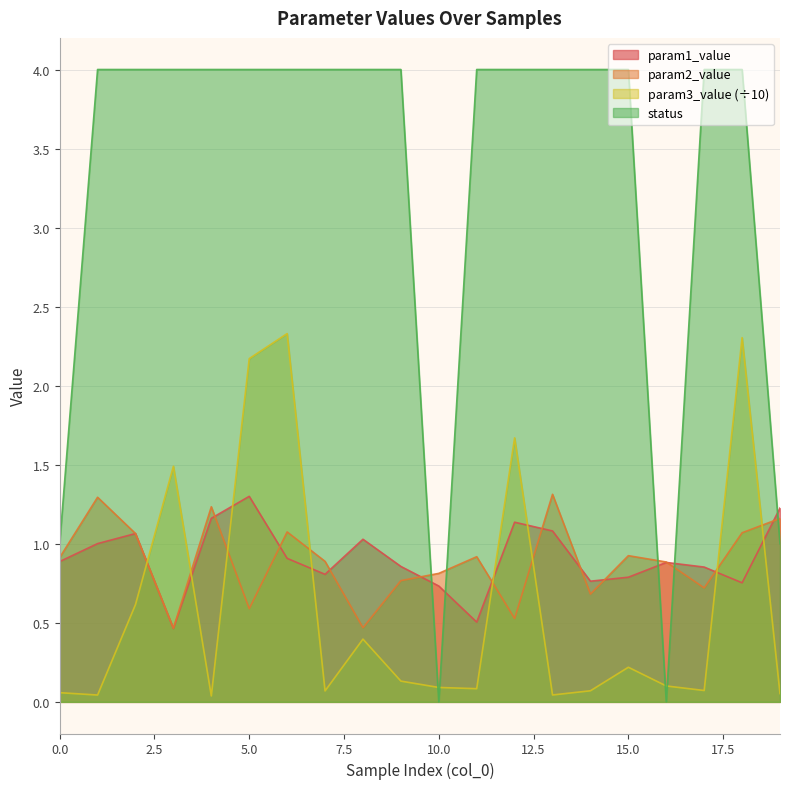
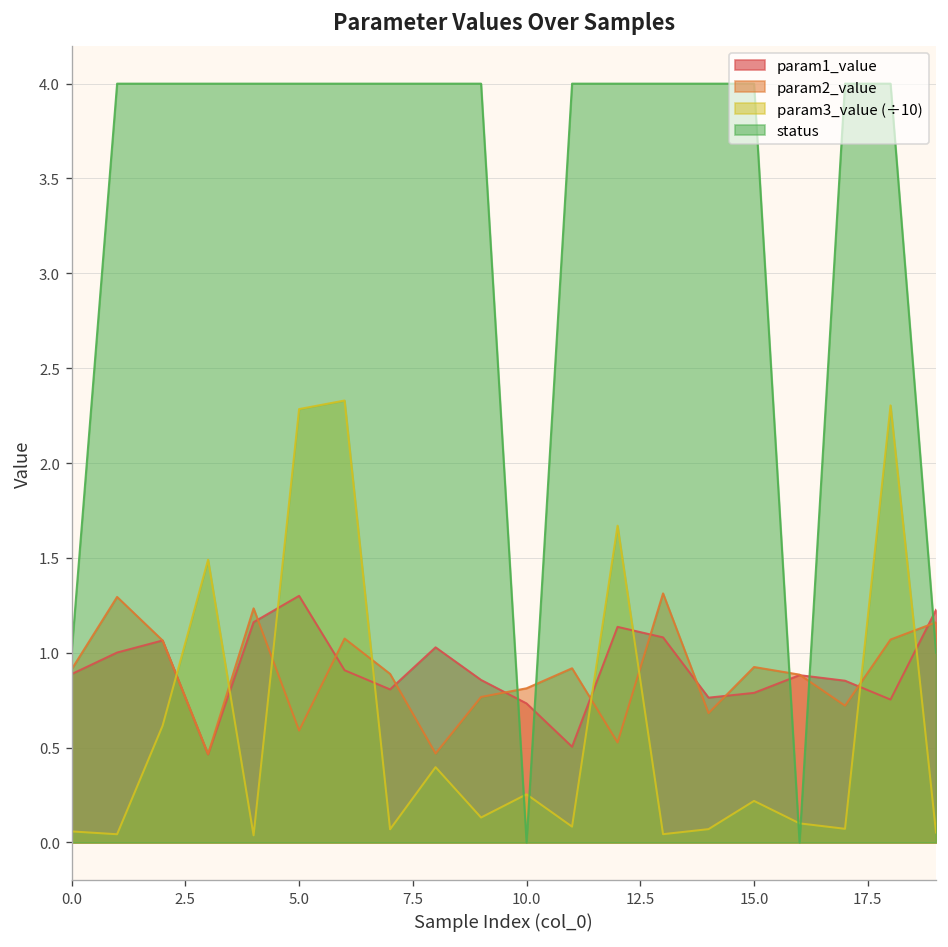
param3_value (÷10), 5.0: 2.17 -> 2.28
param3_value (÷10), 10.0: 0.09 -> 0.25
